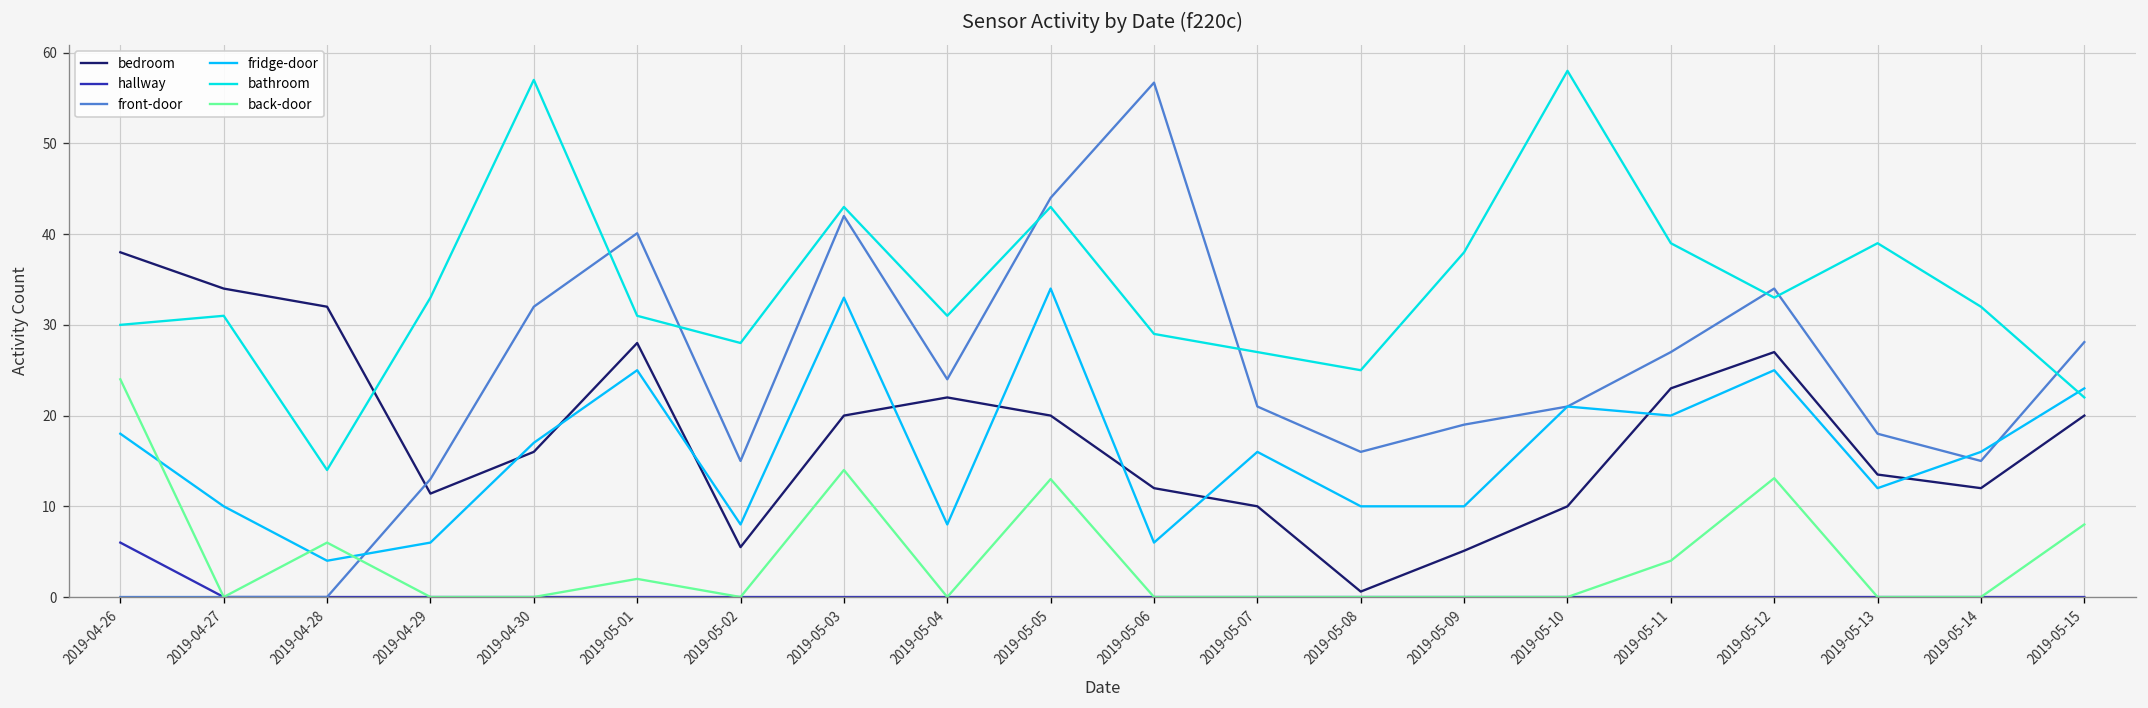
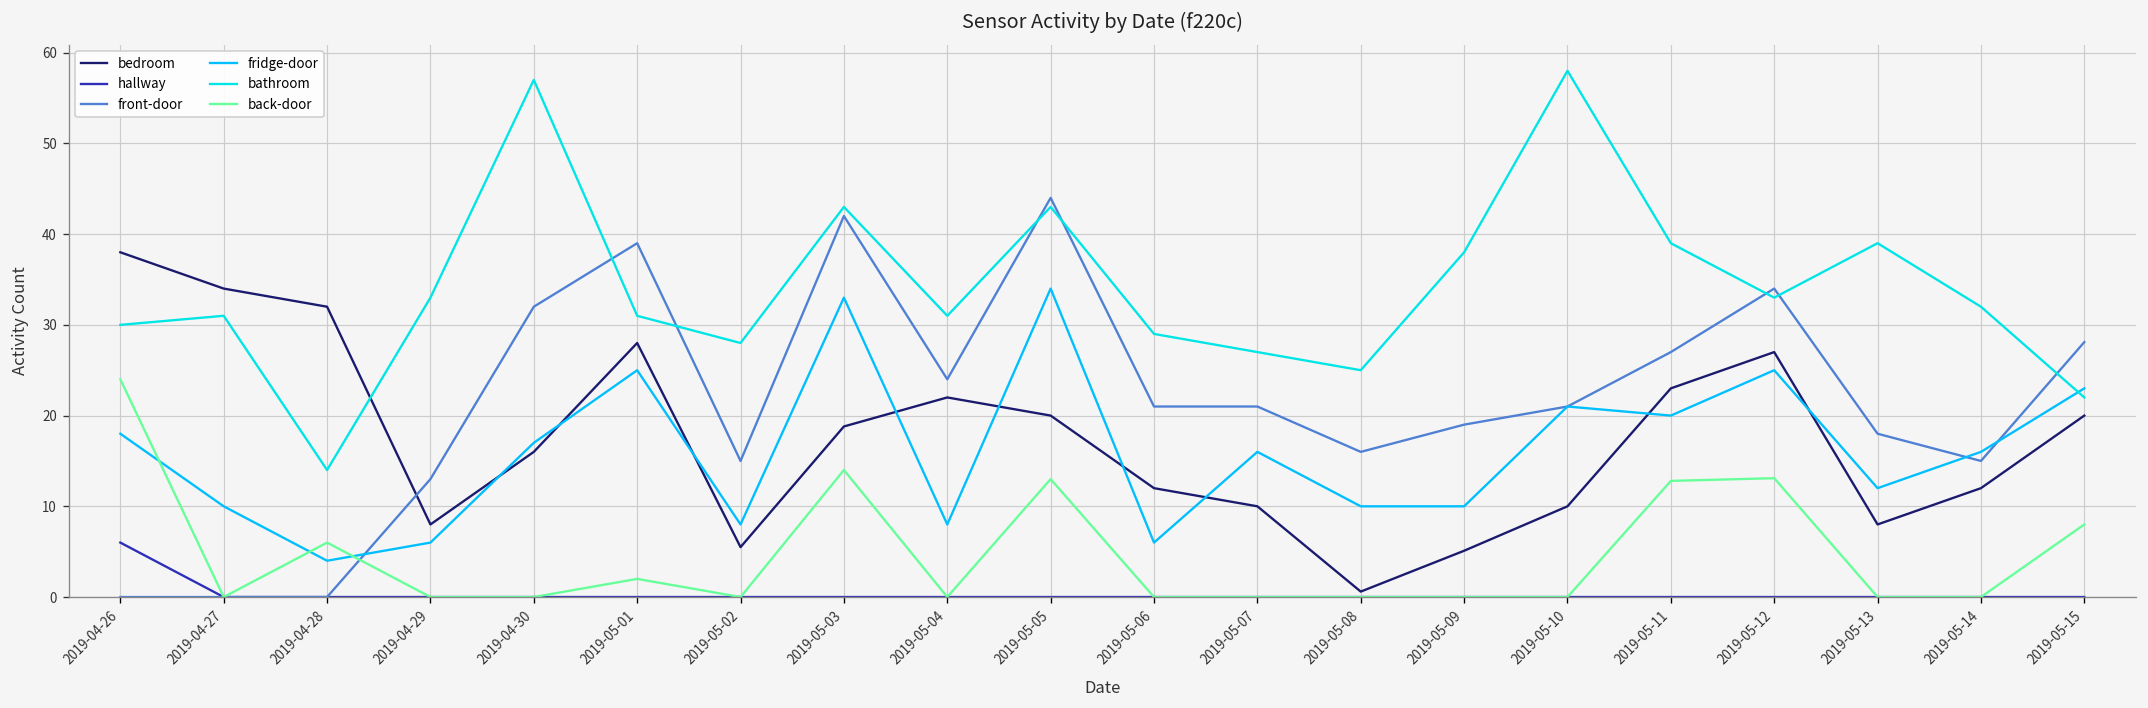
bedroom, 2019-04-29: 11 -> 8
front-door, 2019-05-01: 40 -> 39
bedroom, 2019-05-03: 20 -> 19
front-door, 2019-05-06: 57 -> 21
back-door, 2019-05-11: 4 -> 13
bedroom, 2019-05-13: 14 -> 8
